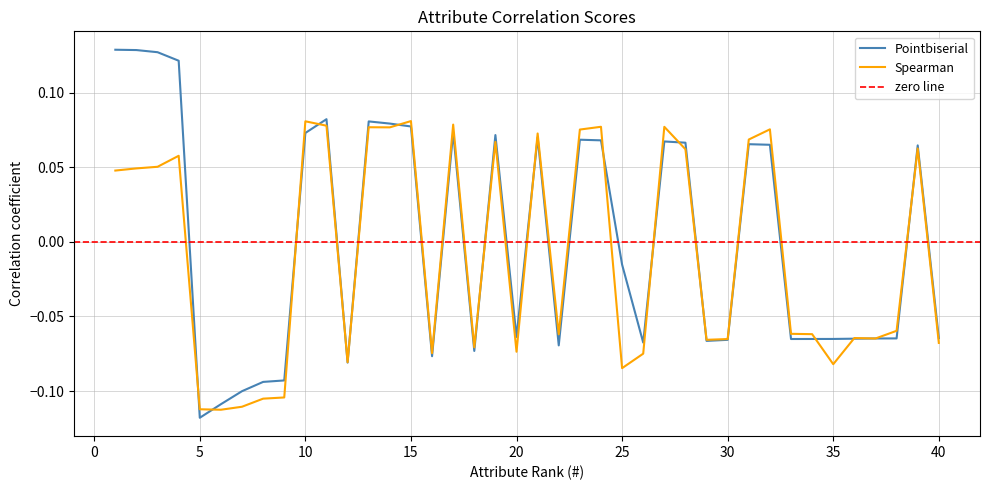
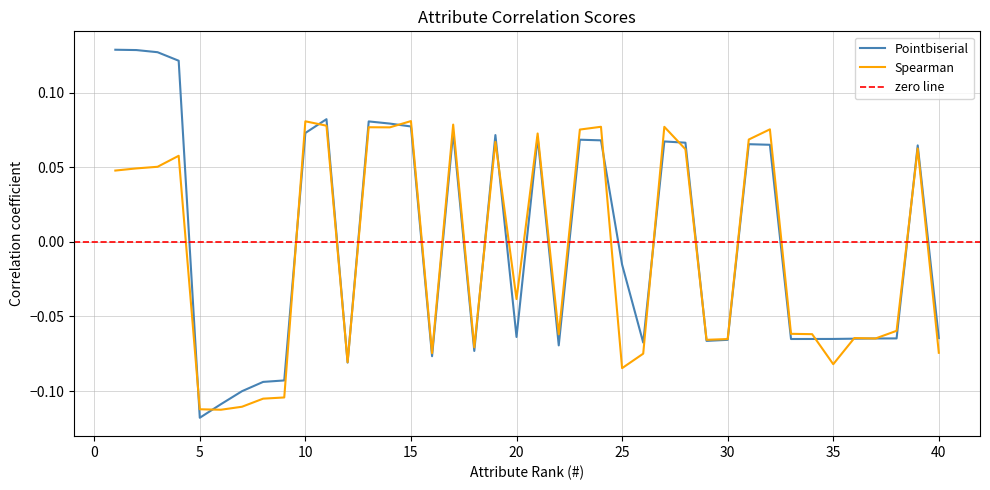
Spearman, 20: -0.074 -> -0.038
Spearman, 40: -0.068 -> -0.074
